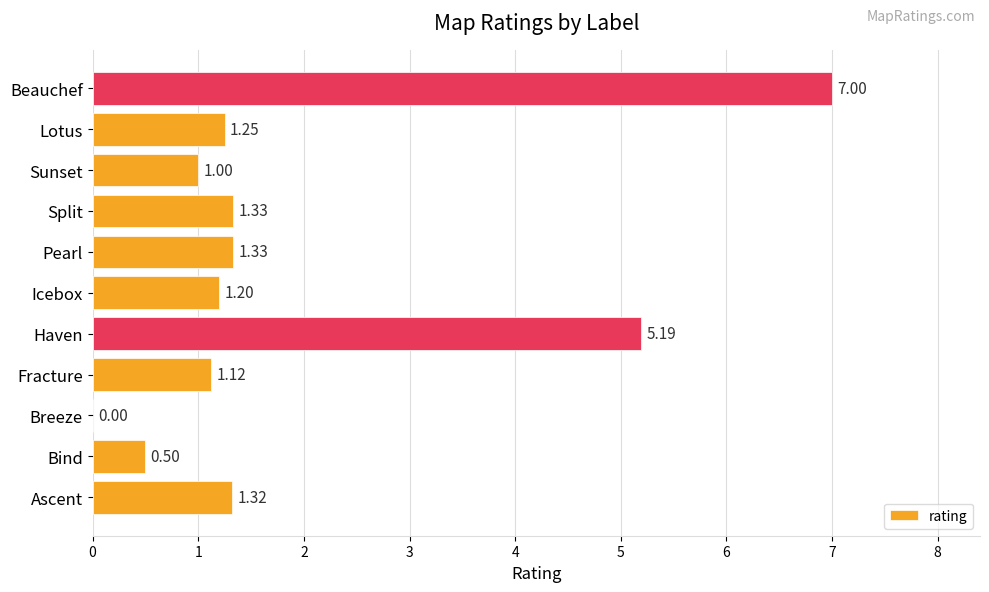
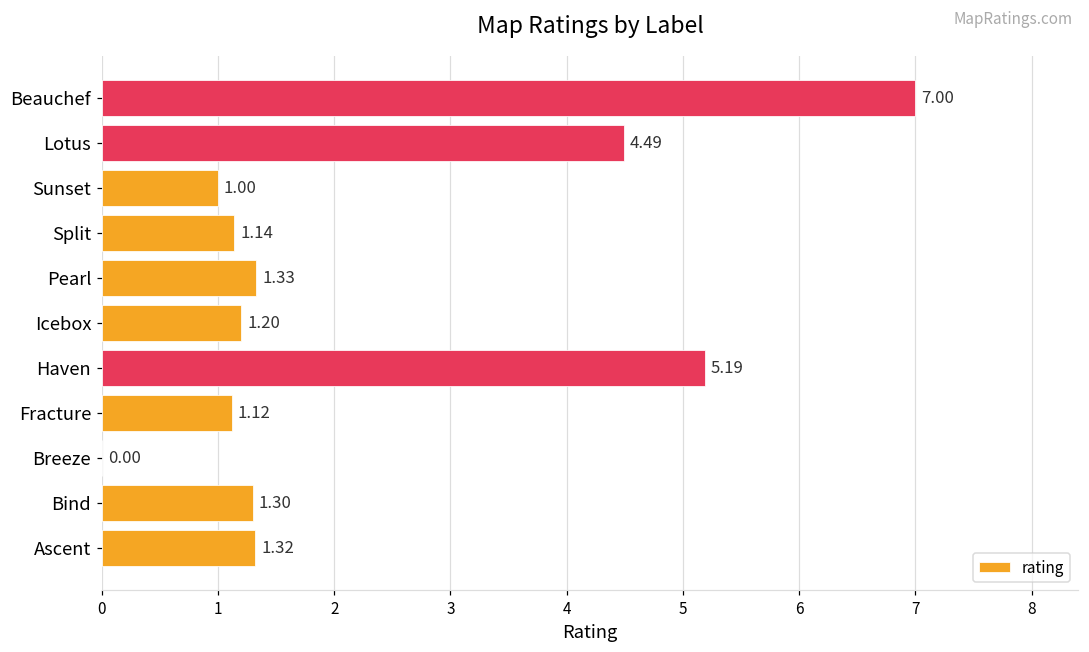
Lotus: 1.25 -> 4.49
Split: 1.33 -> 1.14
Bind: 0.50 -> 1.30
